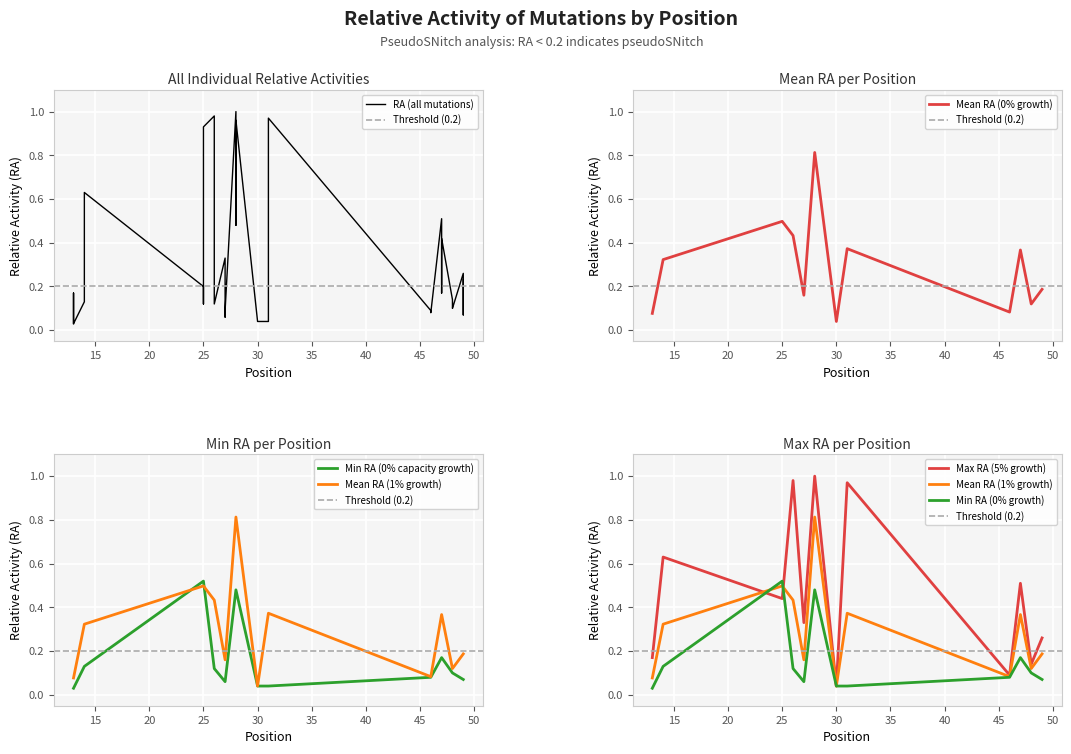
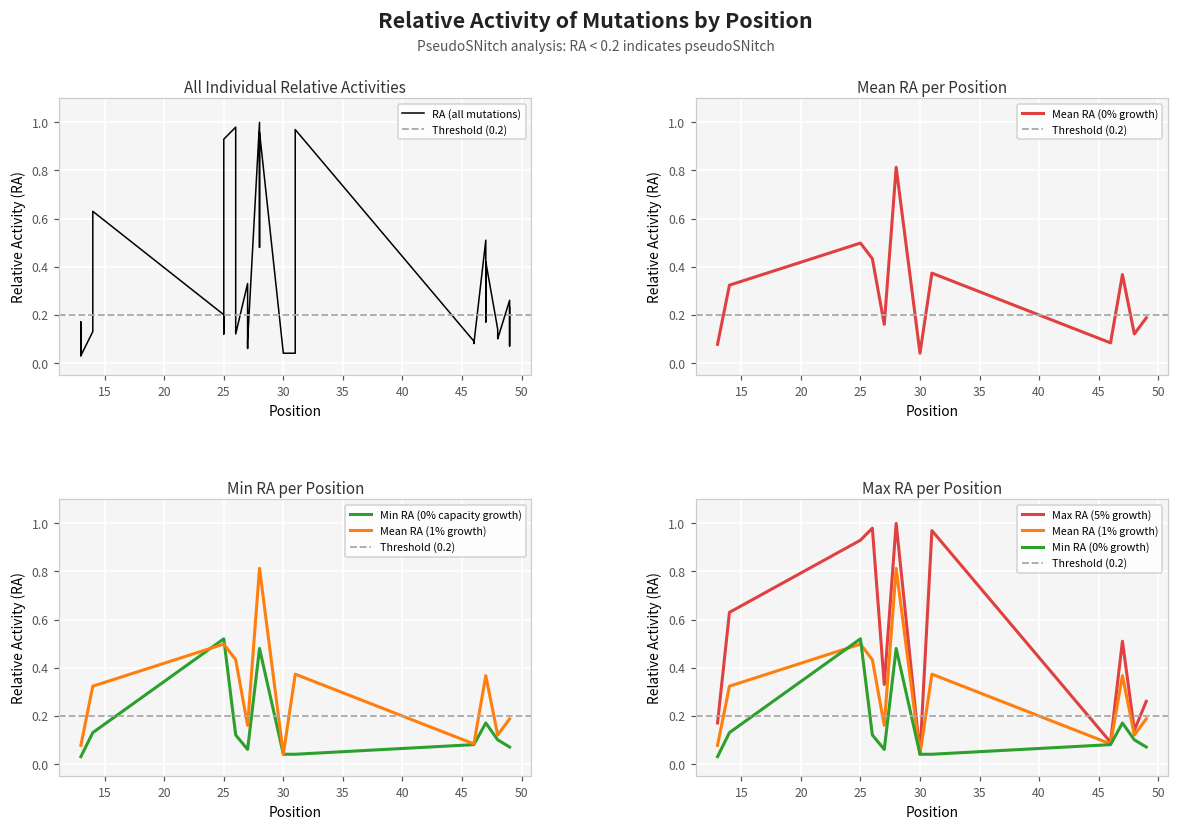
Max RA per Position, Max RA (5% growth), 25: 0.44 -> 0.93
